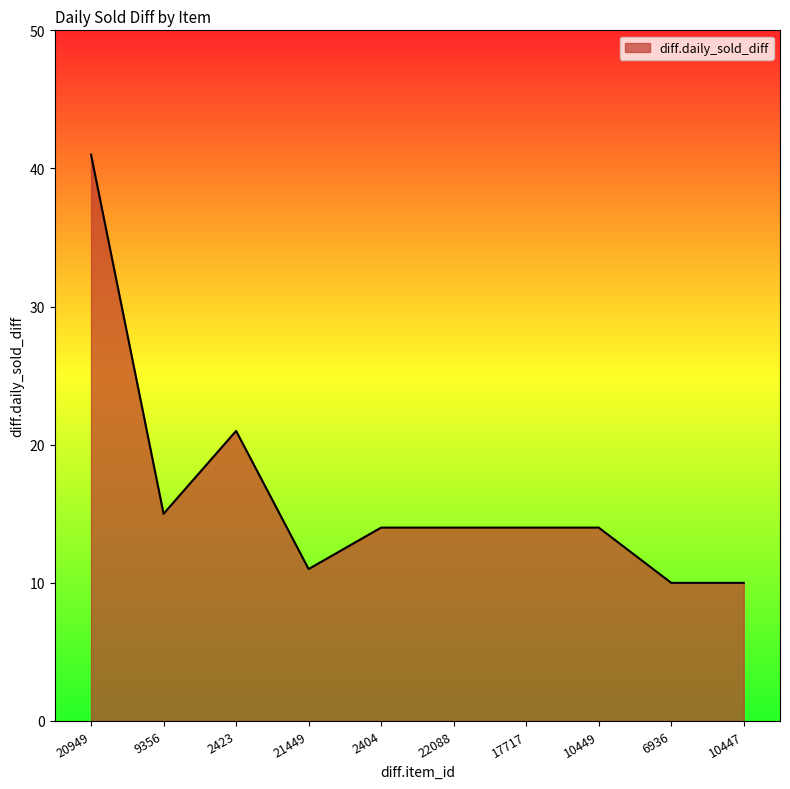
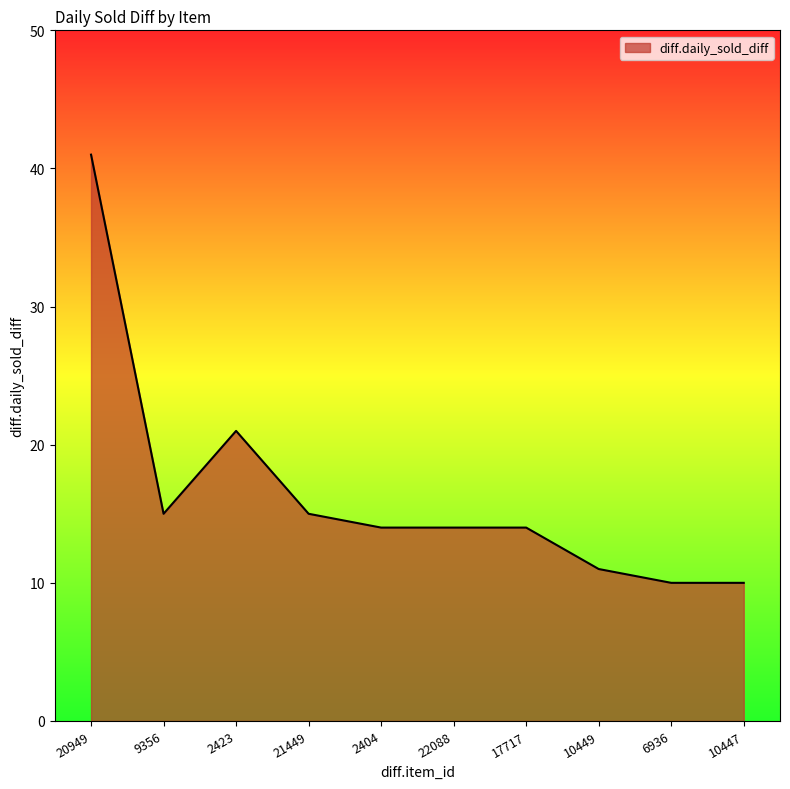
21449: 11 -> 15
10449: 14 -> 11
